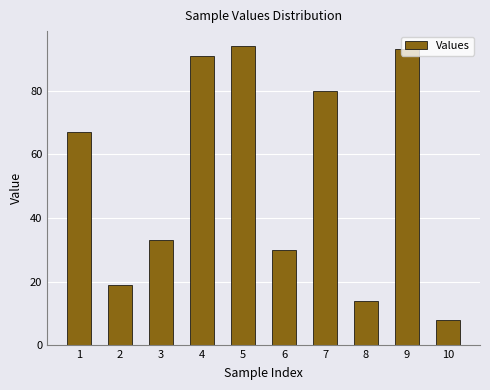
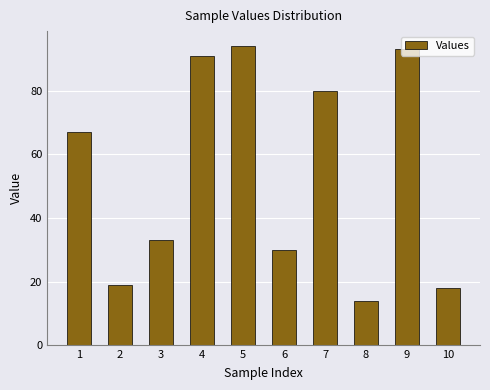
10: 8 -> 18
